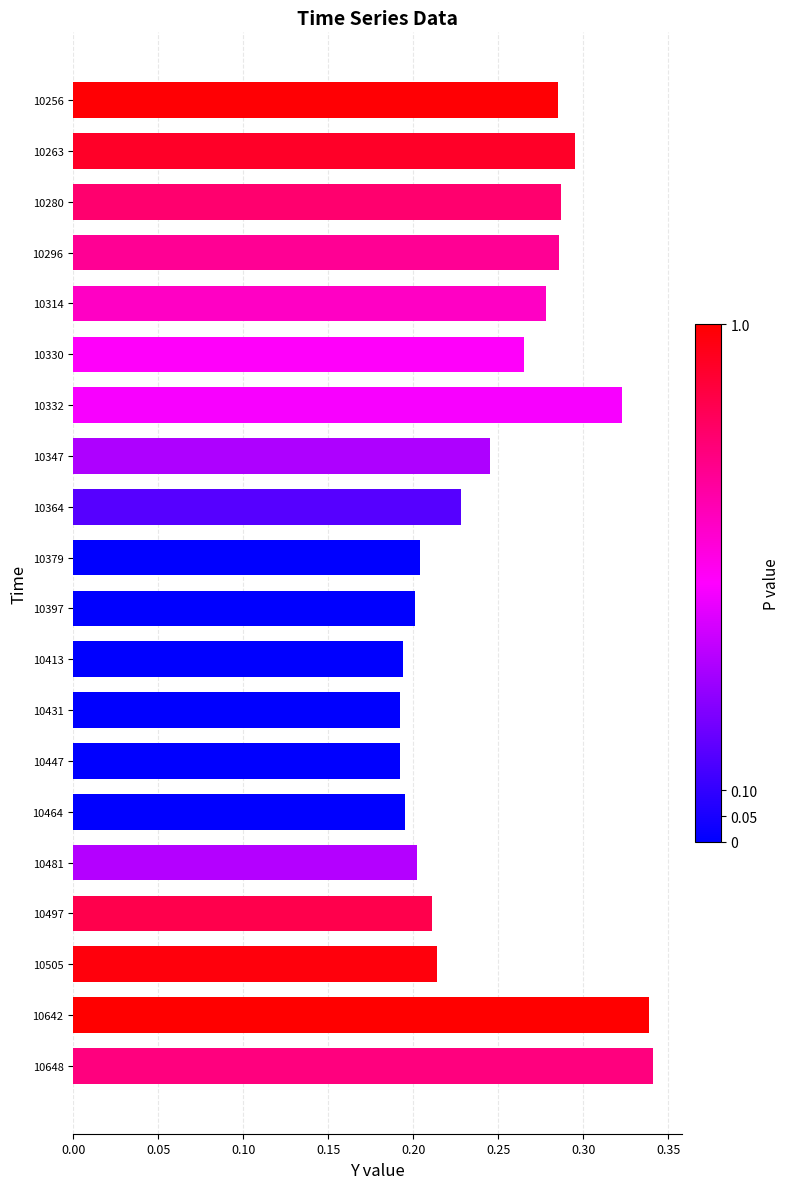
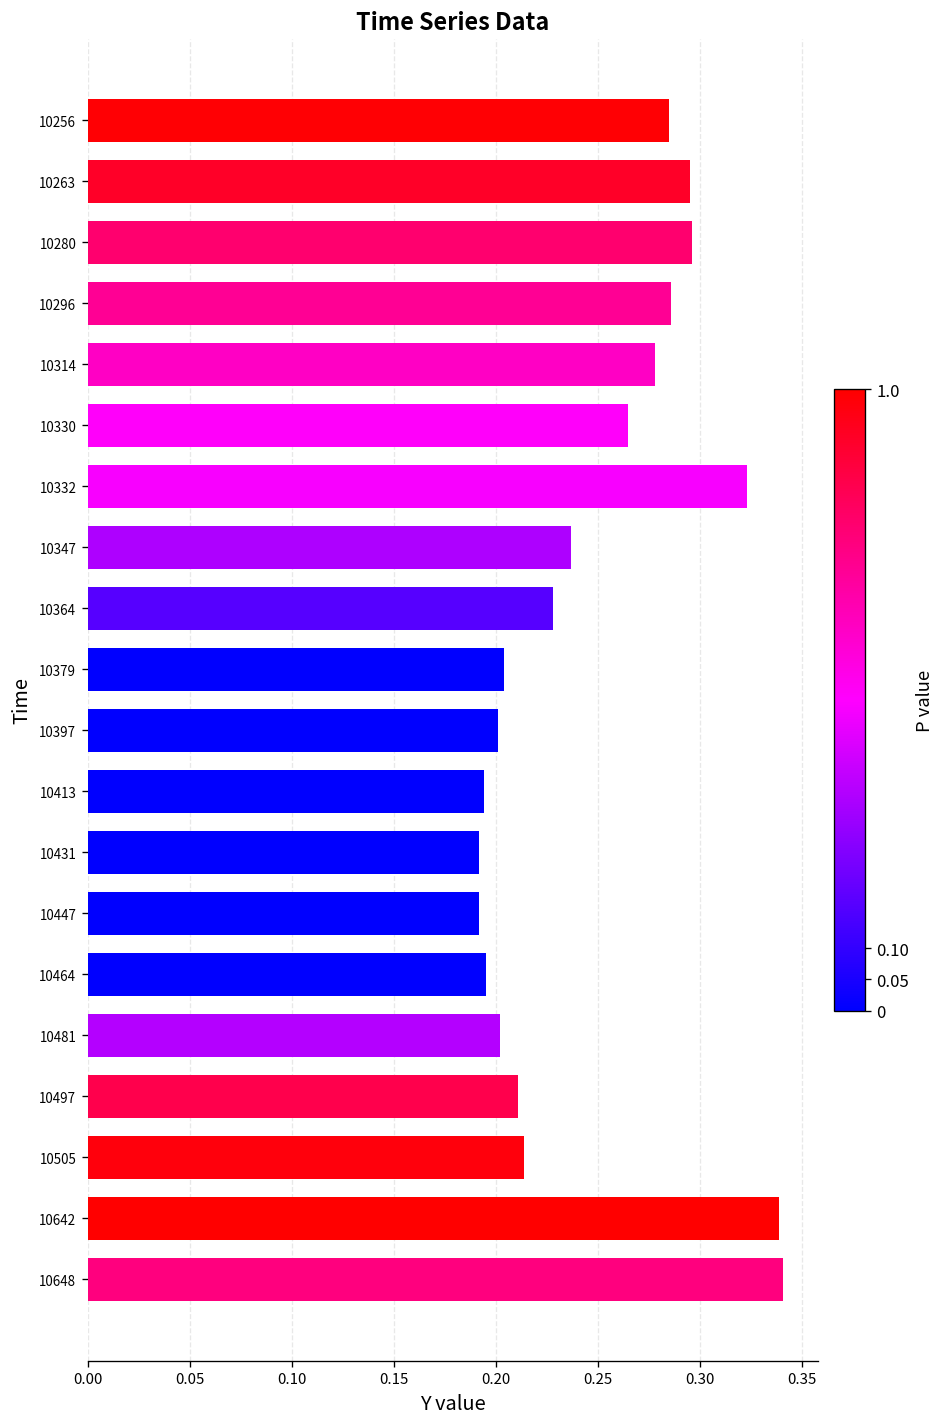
10280: 0.287 -> 0.296
10347: 0.245 -> 0.237
